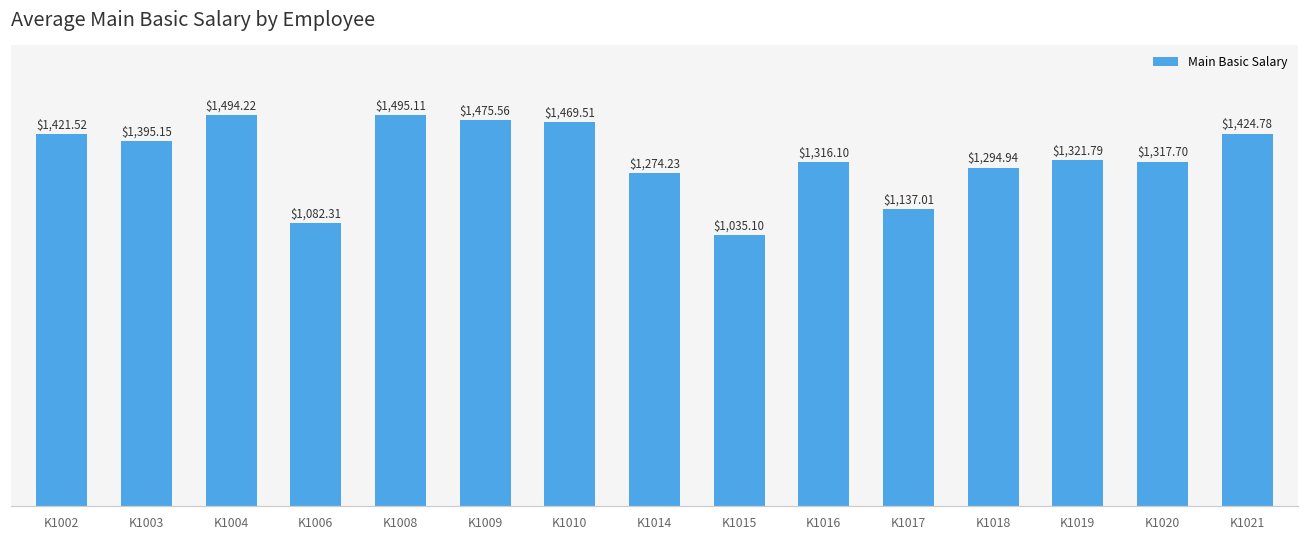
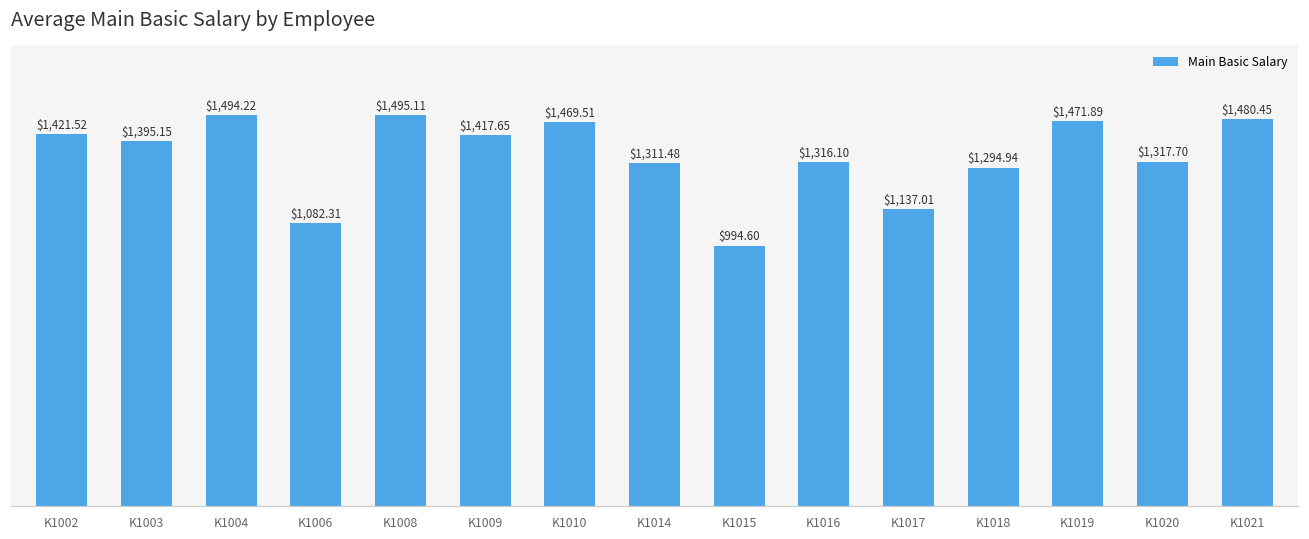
K1009: $1,475.56 -> $1,417.65
K1014: $1,274.23 -> $1,311.48
K1015: $1,035.10 -> $994.60
K1019: $1,321.79 -> $1,471.89
K1021: $1,424.78 -> $1,480.45
